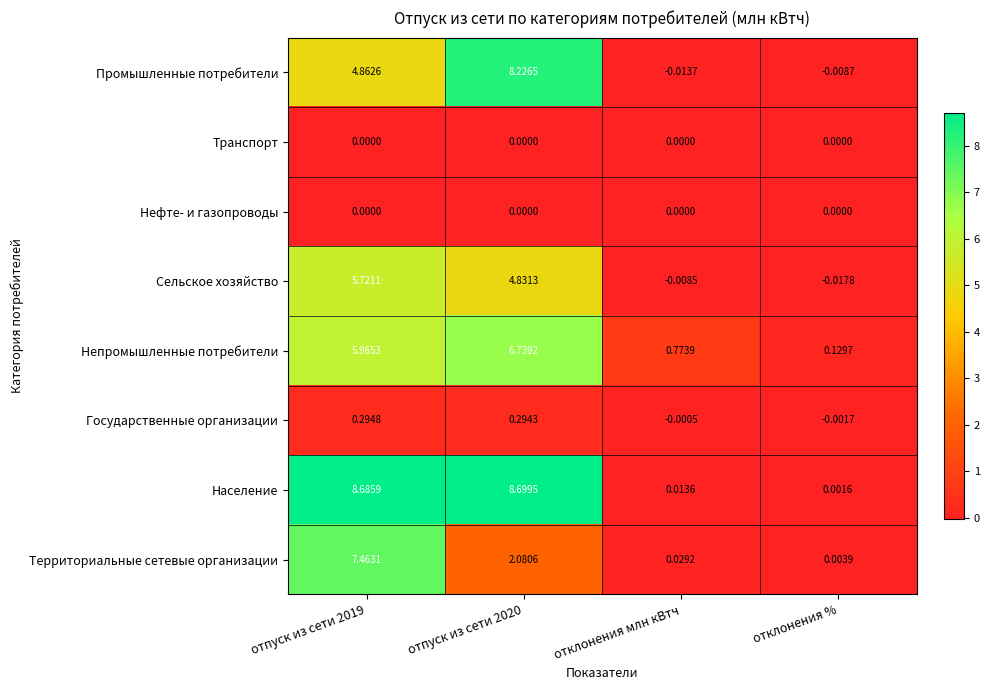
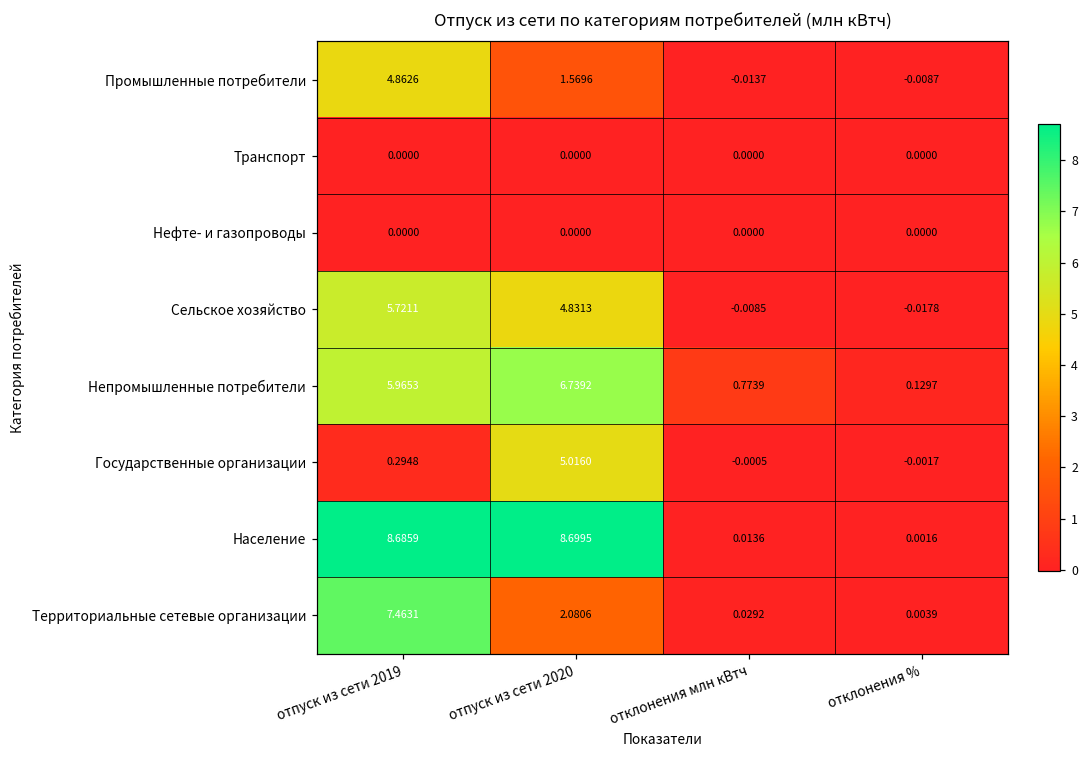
Промышленные потребители, отпуск из сети 2020: 8.2265 -> 1.5696
Государственные организации, отпуск из сети 2020: 0.2943 -> 5.0160
